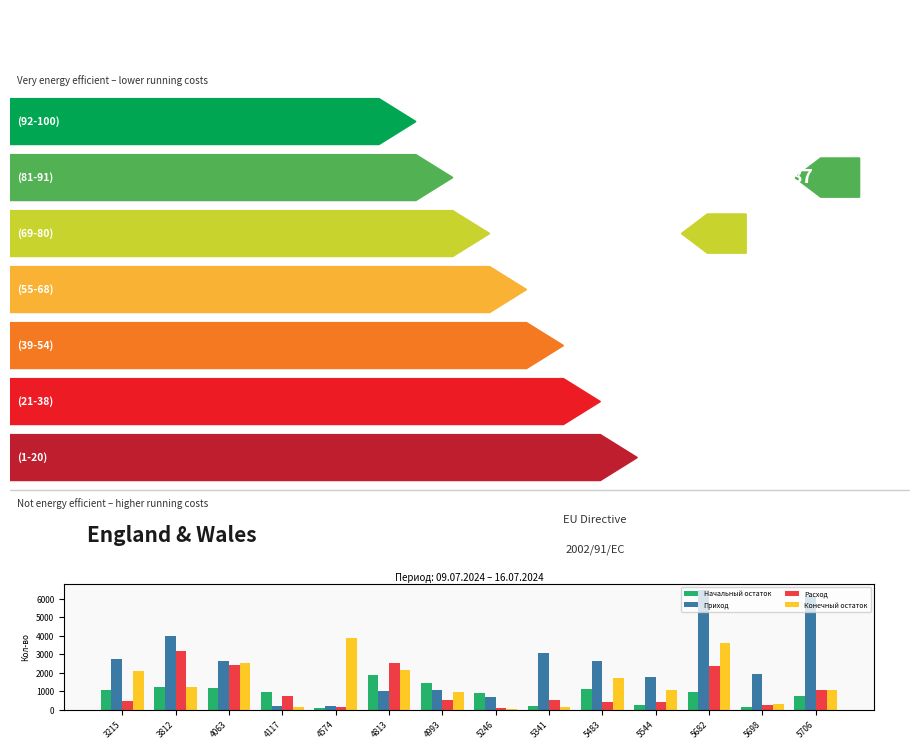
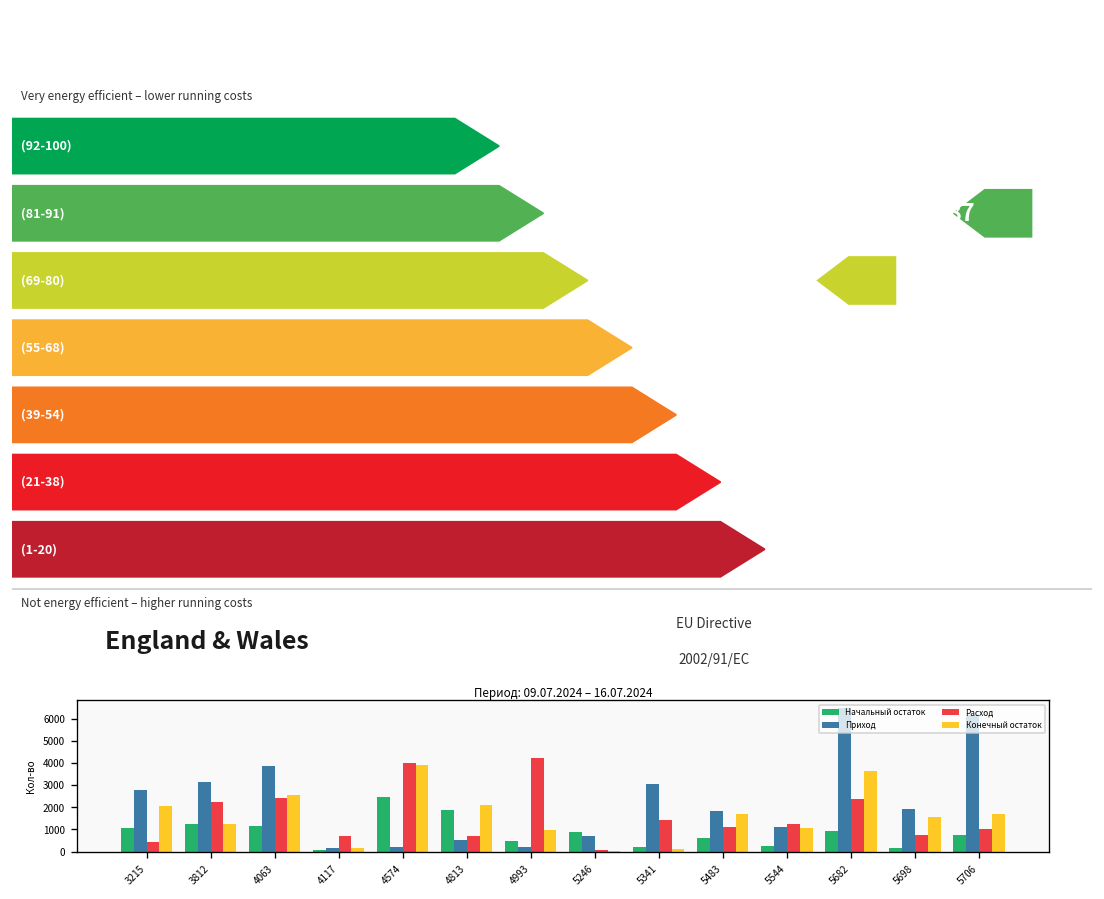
Период: 09.07.2024 – 16.07.2024, Приход, 3812: 4000 -> 3100
Период: 09.07.2024 – 16.07.2024, Расход, 3812: 3100 -> 2300
Период: 09.07.2024 – 16.07.2024, Приход, 4063: 2600 -> 3900
Период: 09.07.2024 – 16.07.2024, Начальный остаток, 4117: 900 -> 100
Период: 09.07.2024 – 16.07.2024, Начальный остаток, 4574: 100 -> 2500
Период: 09.07.2024 – 16.07.2024, Расход, 4574: 200 -> 4000
Период: 09.07.2024 – 16.07.2024, Приход, 4813: 1000 -> 500
Период: 09.07.2024 – 16.07.2024, Расход, 4813: 2500 -> 700
Период: 09.07.2024 – 16.07.2024, Начальный остаток, 4993: 1400 -> 500
Период: 09.07.2024 – 16.07.2024, Приход, 4993: 1000 -> 200
Период: 09.07.2024 – 16.07.2024, Расход, 4993: 500 -> 4200
Период: 09.07.2024 – 16.07.2024, Расход, 5341: 500 -> 1400
Период: 09.07.2024 – 16.07.2024, Начальный остаток, 5483: 1100 -> 600
Период: 09.07.2024 – 16.07.2024, Приход, 5483: 2600 -> 1800
Период: 09.07.2024 – 16.07.2024, Расход, 5483: 400 -> 1100
Период: 09.07.2024 – 16.07.2024, Приход, 5544: 1800 -> 1100
Период: 09.07.2024 – 16.07.2024, Расход, 5544: 400 -> 1200
Период: 09.07.2024 – 16.07.2024, Расход, 5698: 200 -> 800
Период: 09.07.2024 – 16.07.2024, Конечный остаток, 5698: 300 -> 1600
Период: 09.07.2024 – 16.07.2024, Конечный остаток, 5706: 1000 -> 1700
